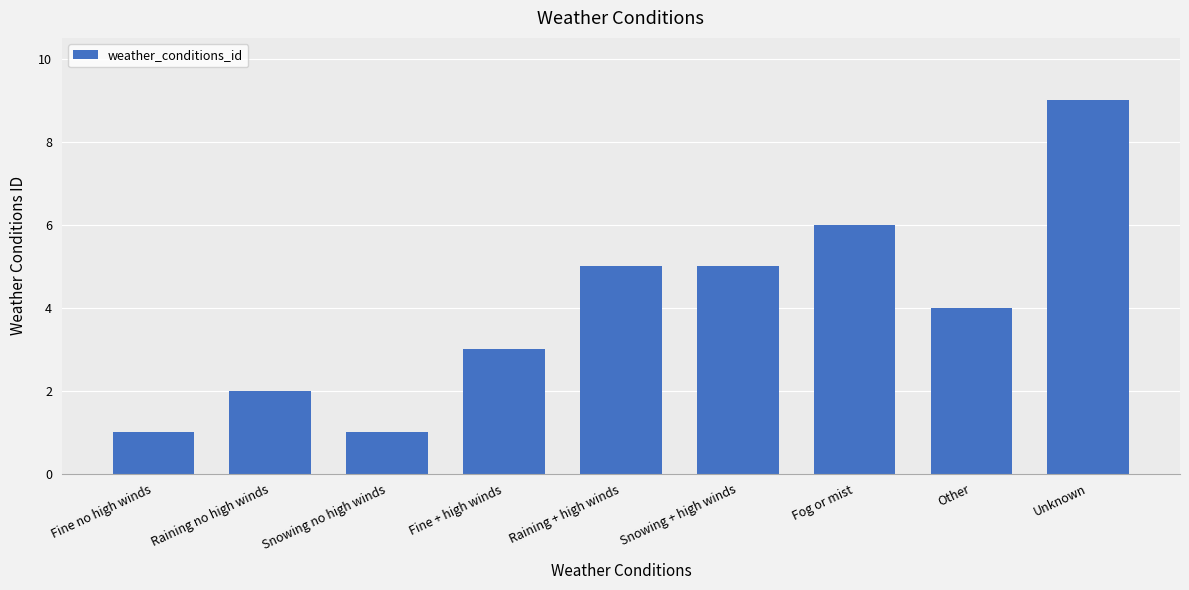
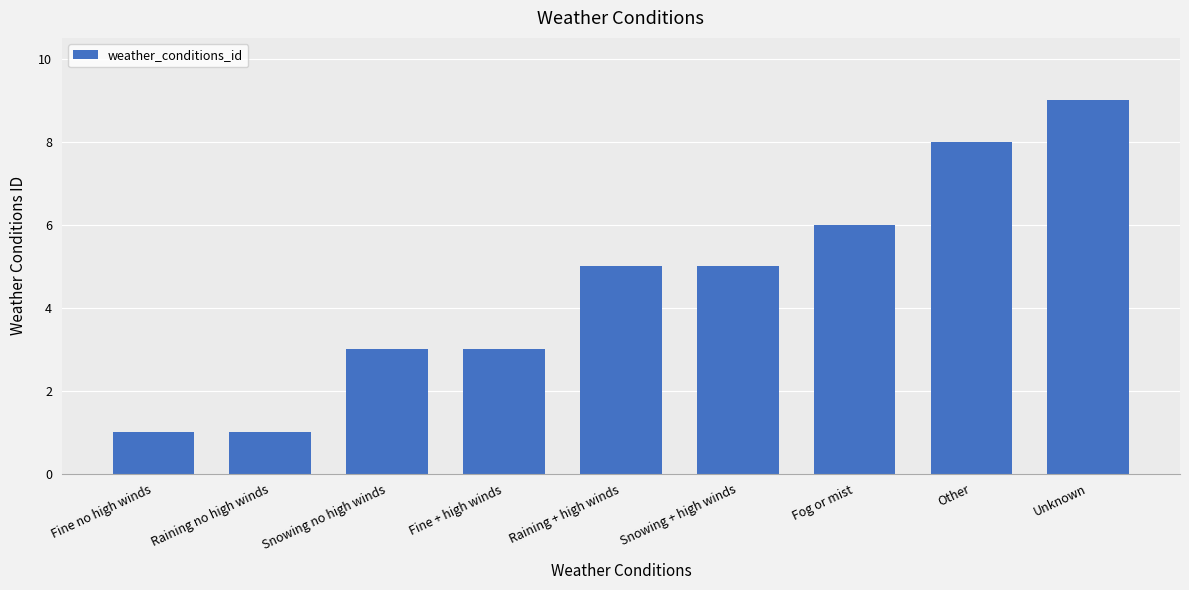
Raining no high winds: 2 -> 1
Snowing no high winds: 1 -> 3
Other: 4 -> 8
